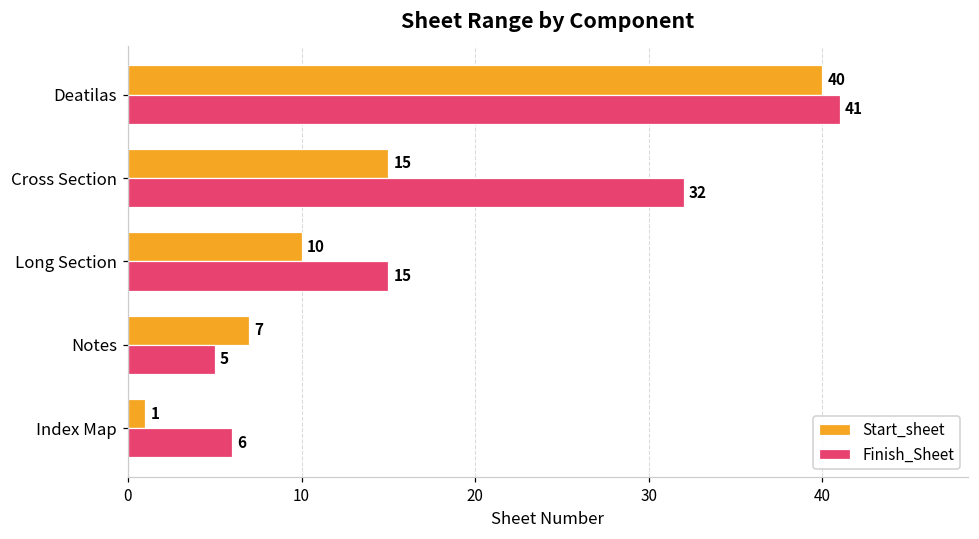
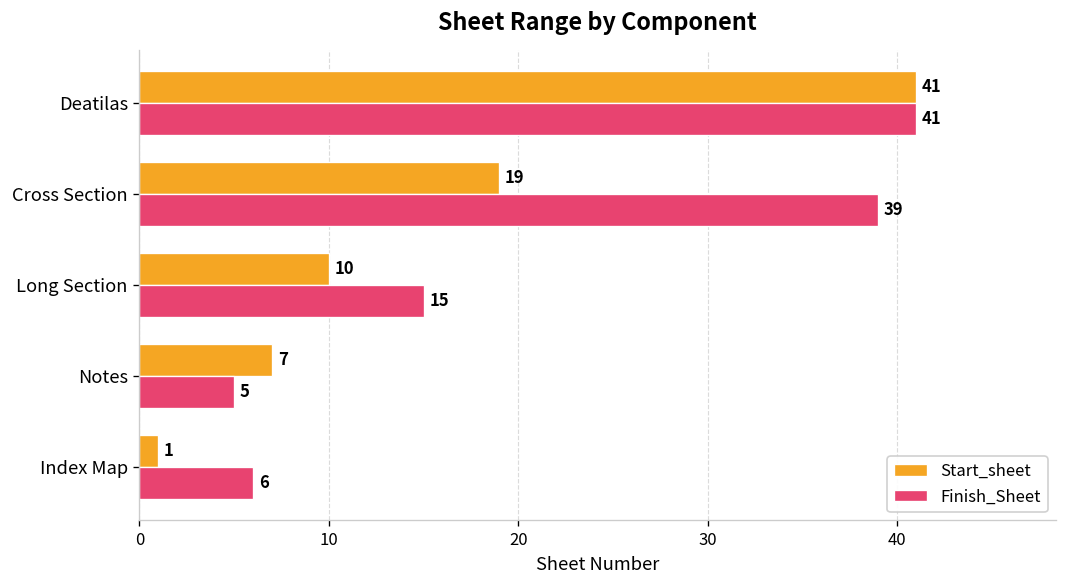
Start_sheet, Deatilas: 40 -> 41
Start_sheet, Cross Section: 15 -> 19
Finish_Sheet, Cross Section: 32 -> 39
